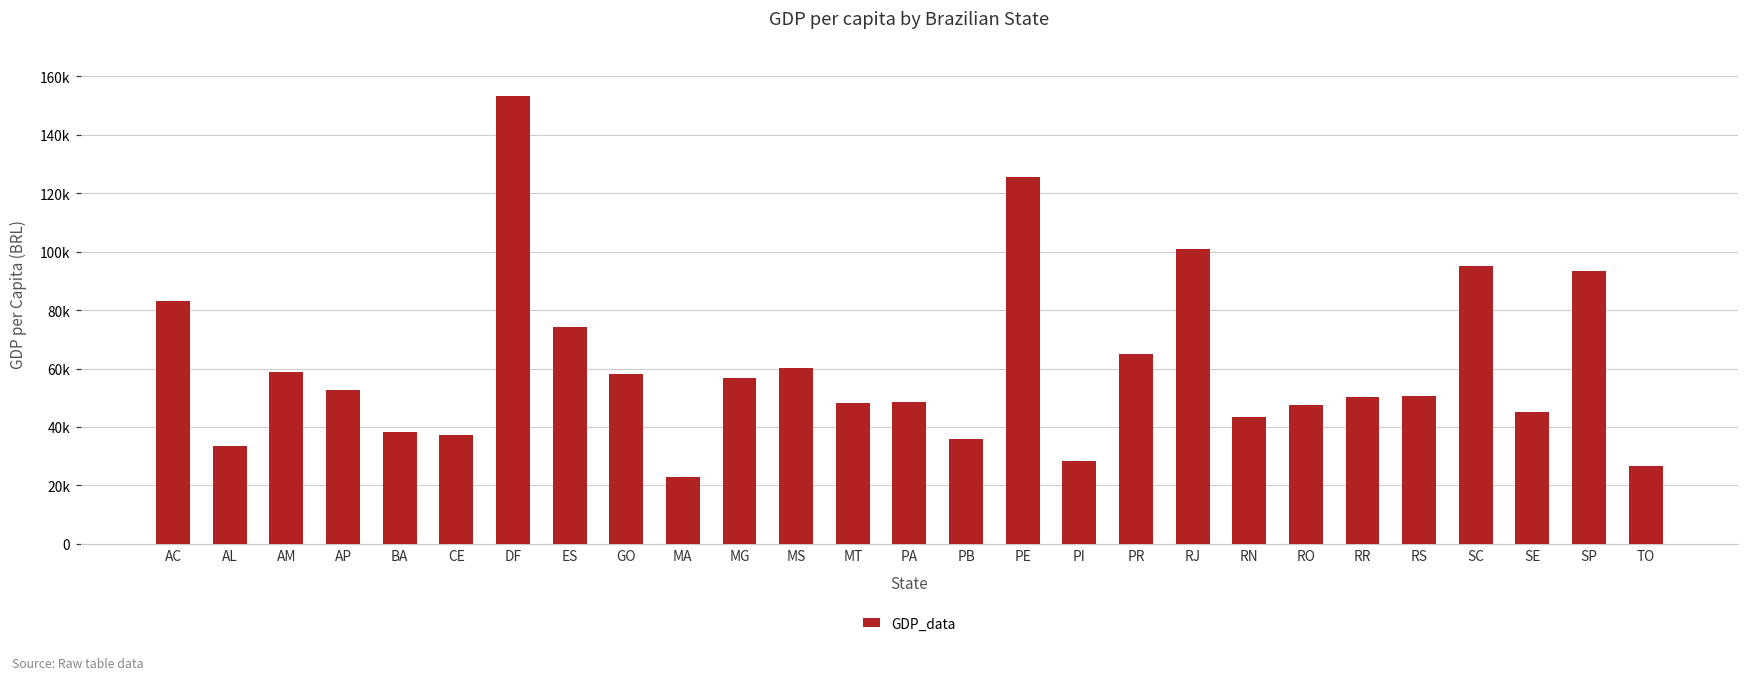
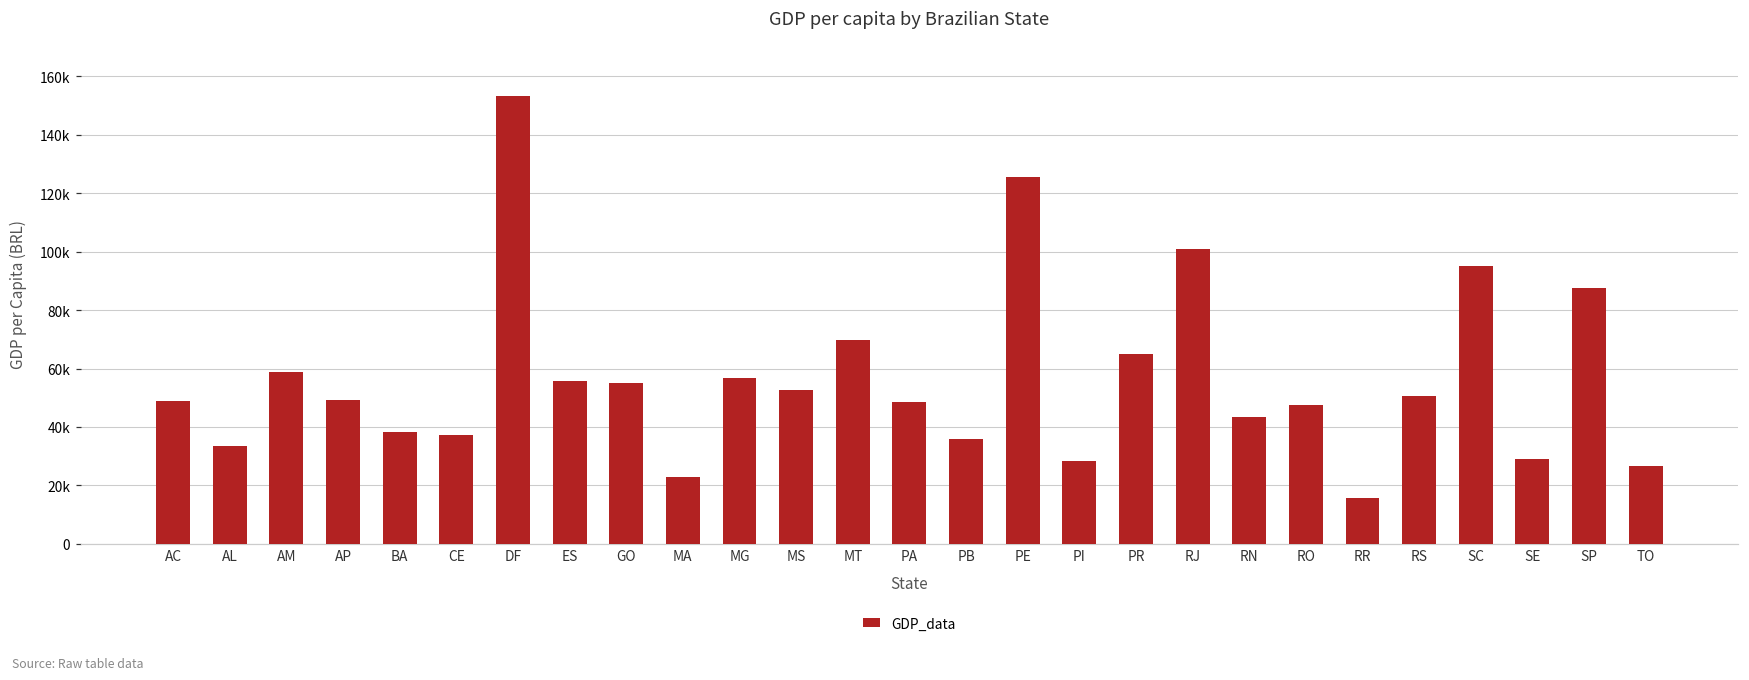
AC: 83000 -> 49000
AP: 53000 -> 49000
ES: 74000 -> 56000
GO: 58000 -> 55000
MS: 60000 -> 53000
MT: 48000 -> 70000
RR: 50000 -> 16000
SE: 45000 -> 29000
SP: 93000 -> 88000
